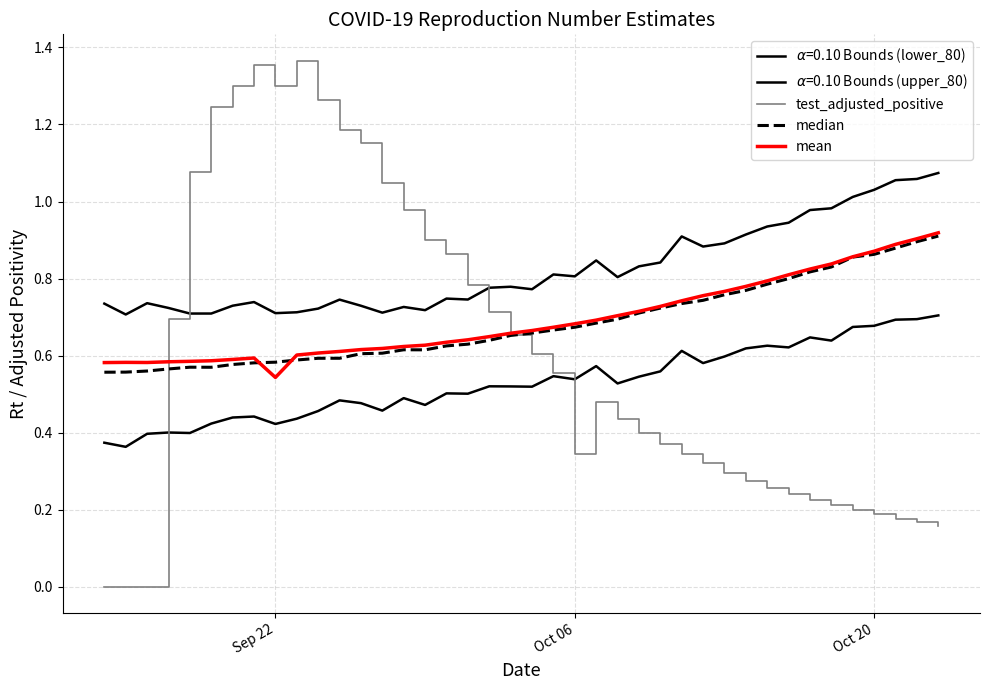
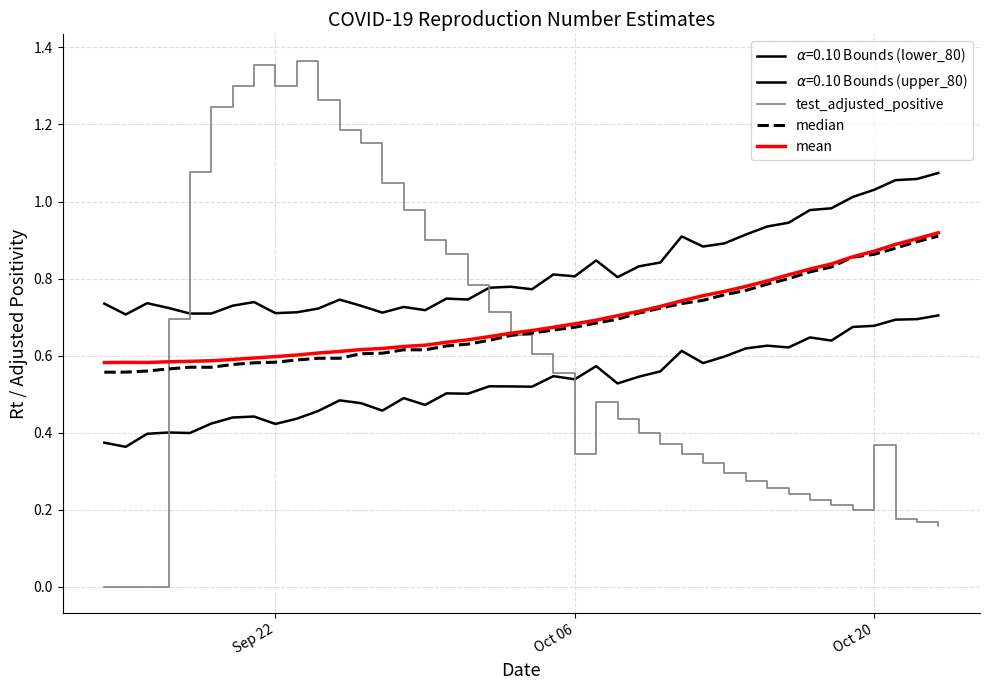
mean, Sep 22: 0.54 -> 0.60
test_adjusted_positive, Oct 20: 0.19 -> 0.37
